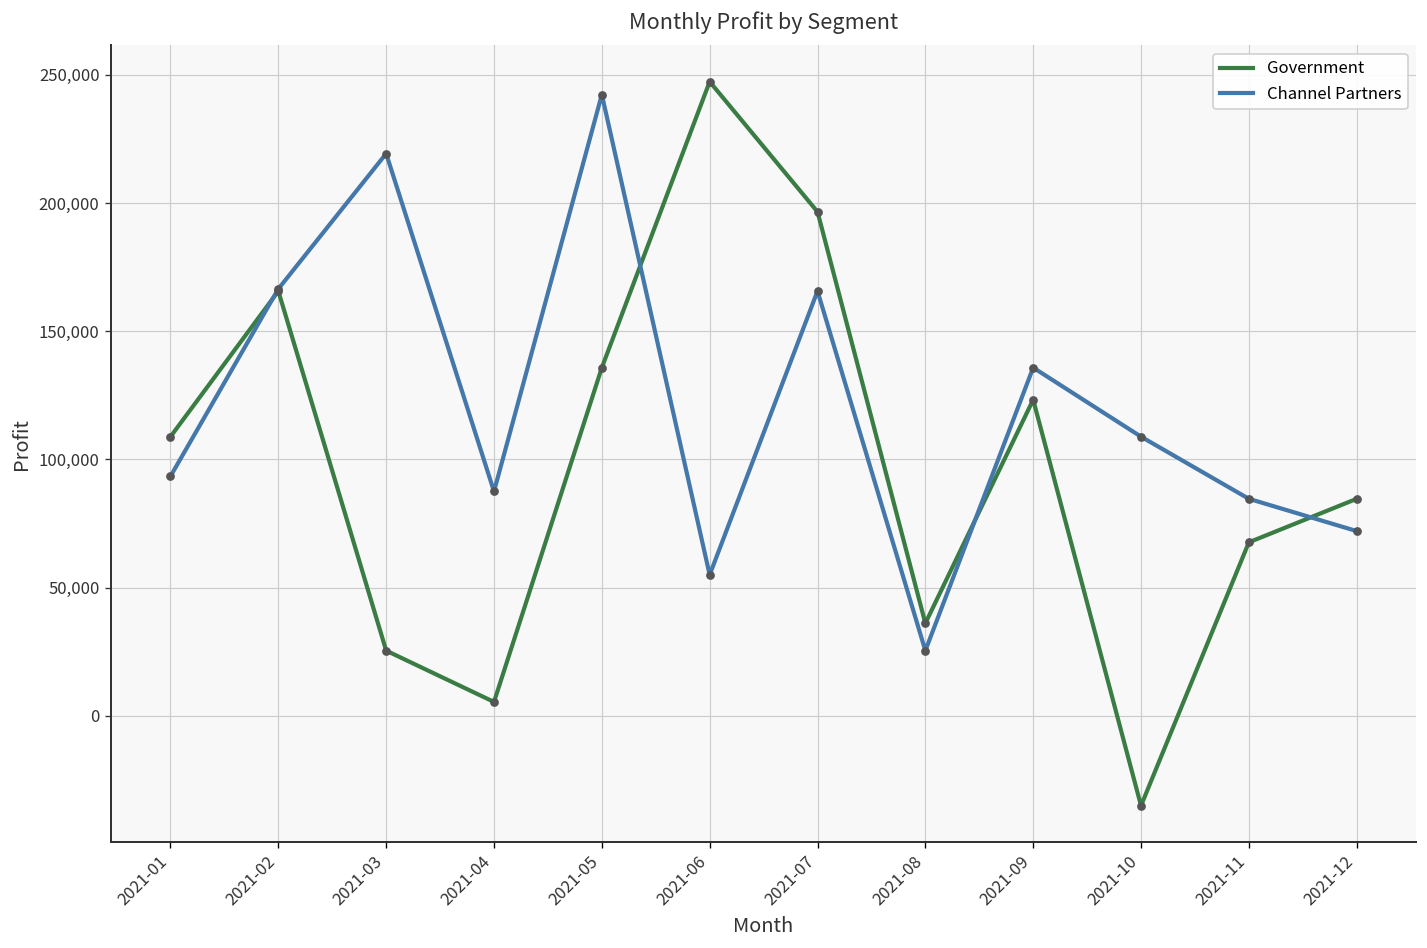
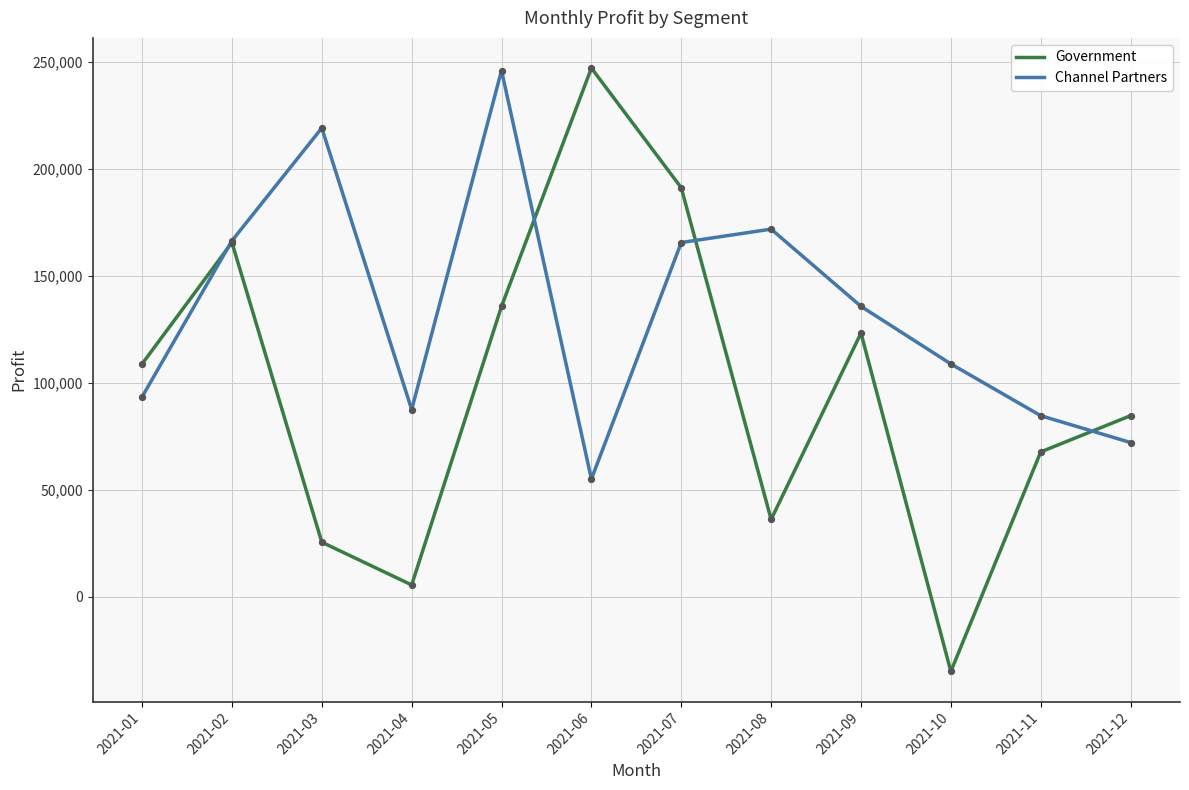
Channel Partners, 2021-05: 242,000 -> 246,000
Government, 2021-07: 197,000 -> 191,000
Channel Partners, 2021-08: 25,000 -> 172,000
